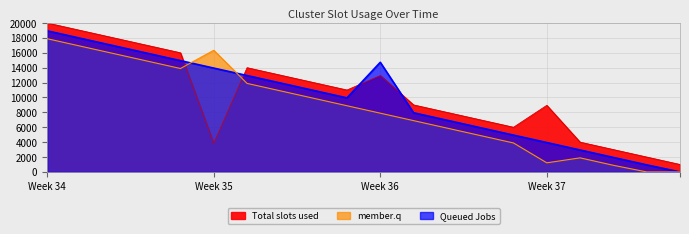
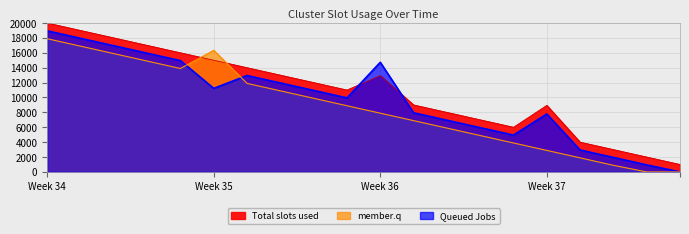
Total slots used, Week 35: 4000 -> 15000
Queued Jobs, Week 35: 14000 -> 11000
member.q, Week 37: 1000 -> 3000
Queued Jobs, Week 37: 4000 -> 8000
